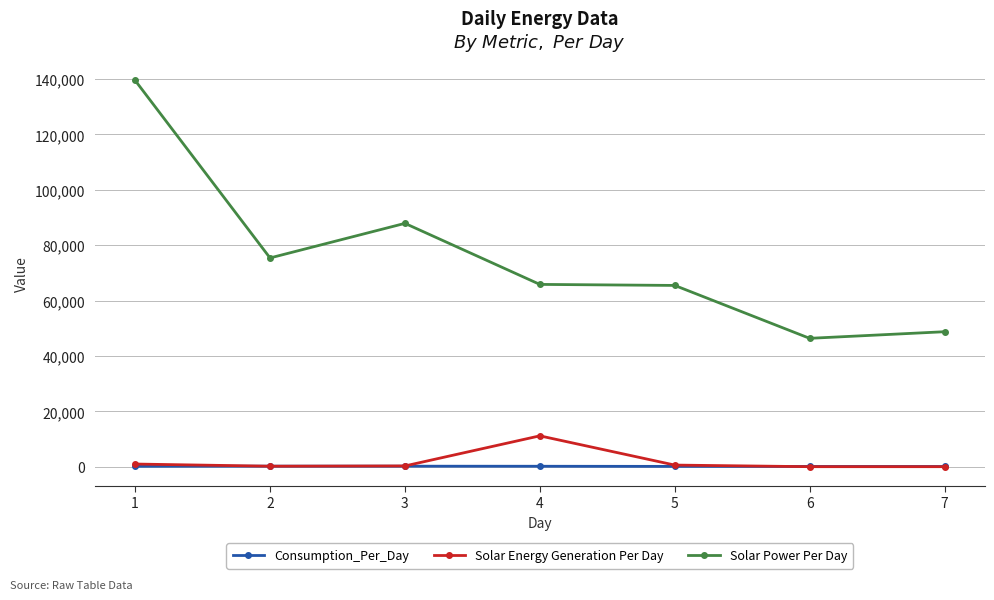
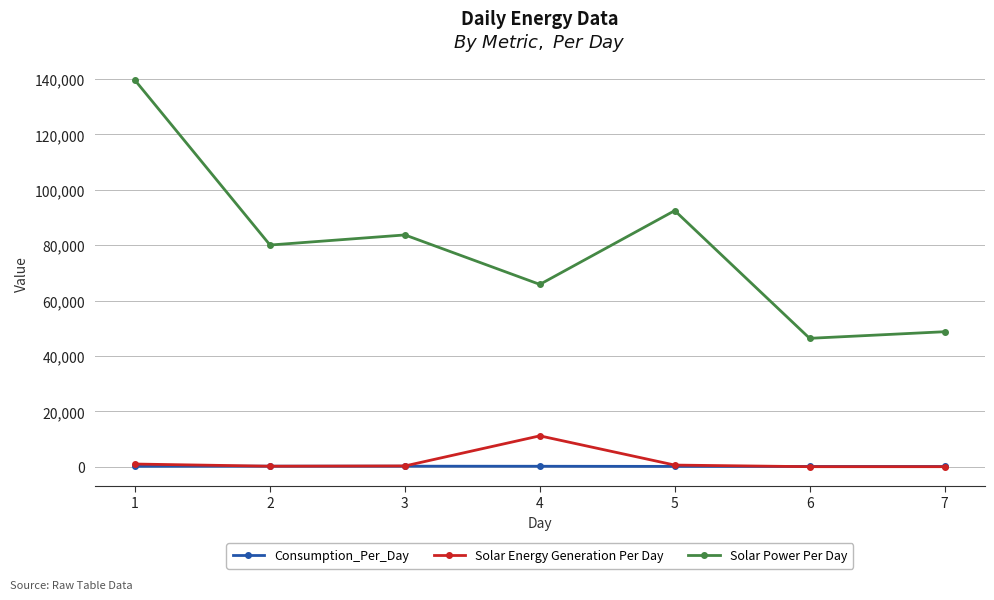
Solar Power Per Day, 2: 75,000 -> 80,000
Solar Power Per Day, 3: 88,000 -> 84,000
Solar Power Per Day, 5: 65,000 -> 92,000
